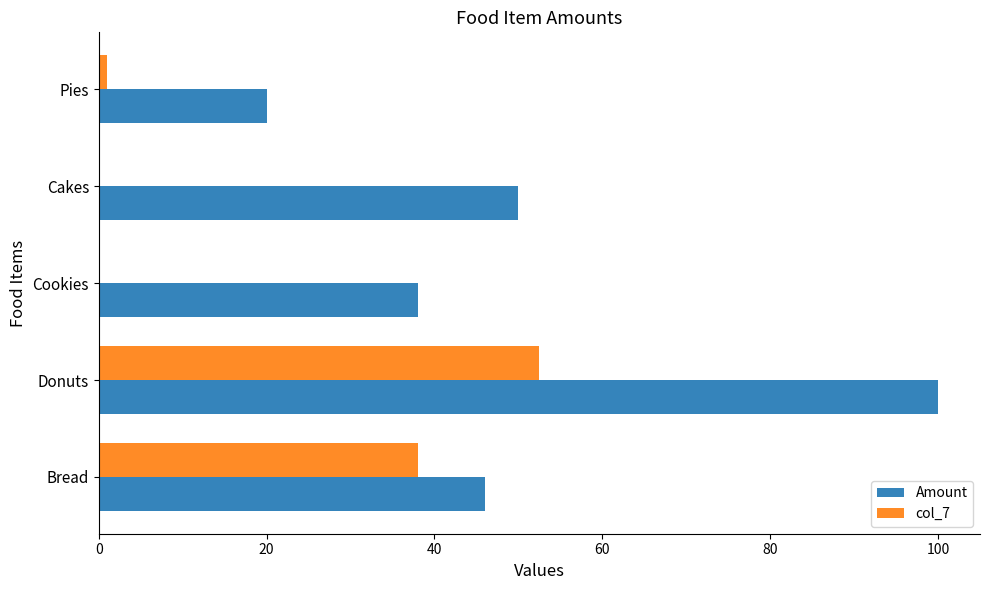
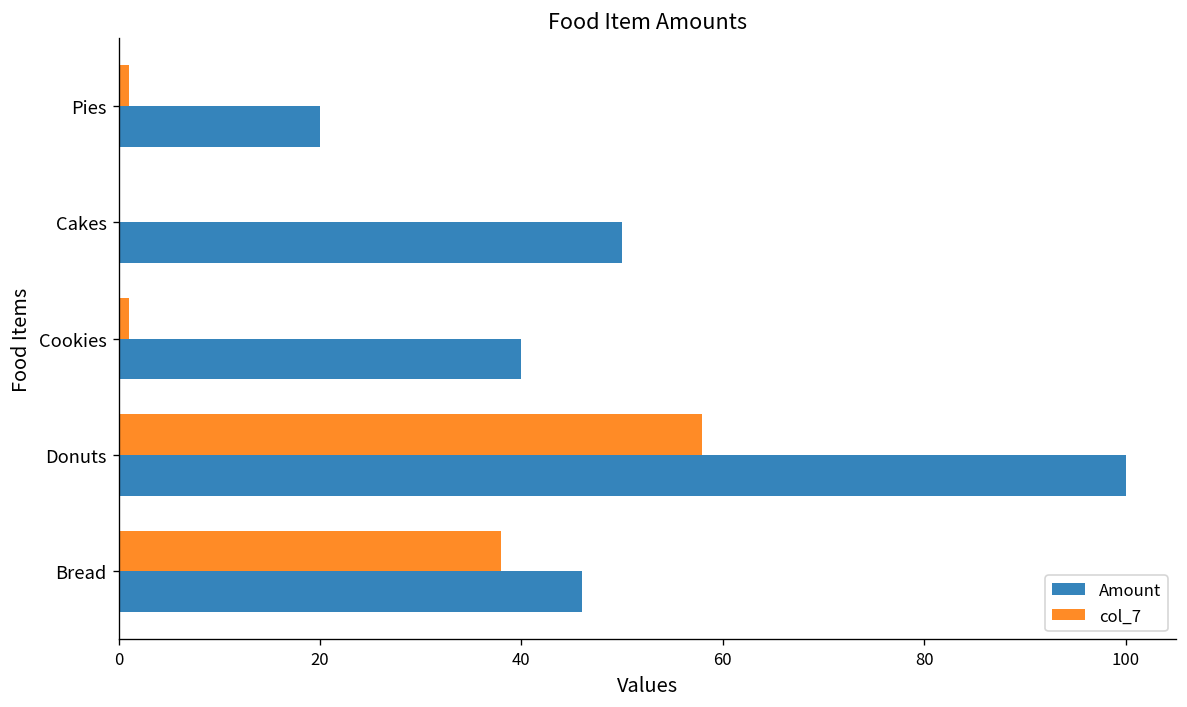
col_7, Cookies: 0 -> 1
Amount, Cookies: 38 -> 40
col_7, Donuts: 53 -> 58
